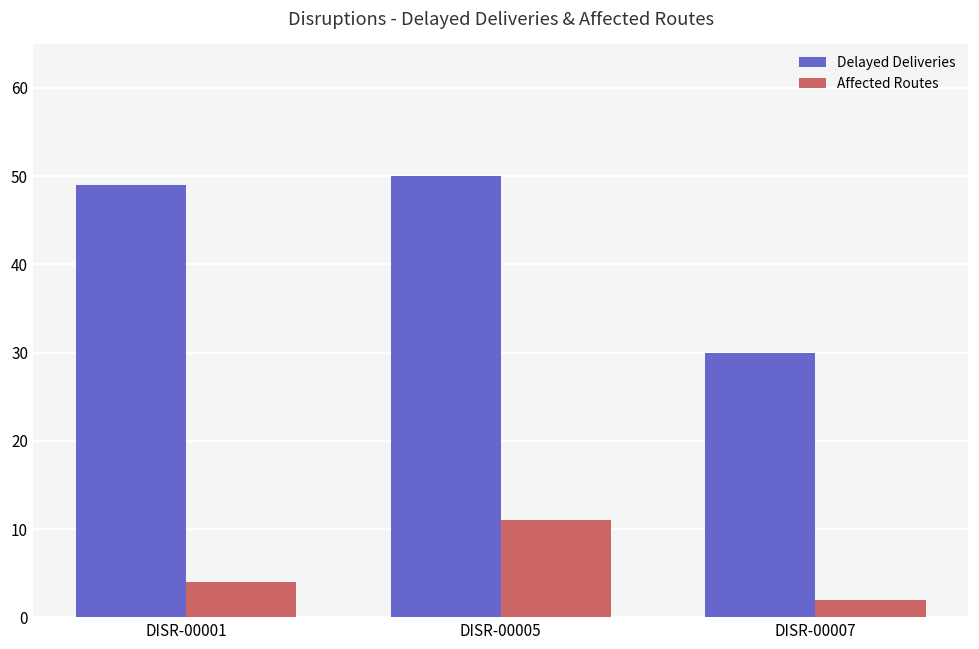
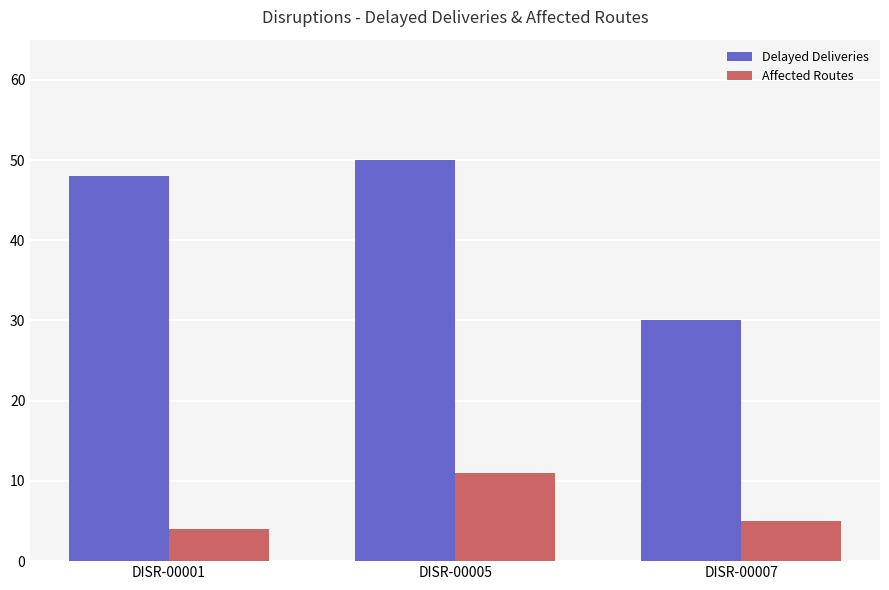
Delayed Deliveries, DISR-00001: 49 -> 48
Affected Routes, DISR-00007: 2 -> 5
